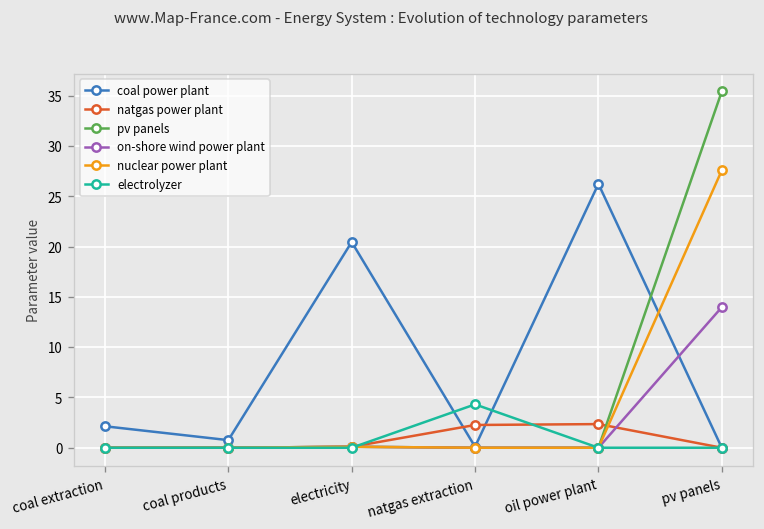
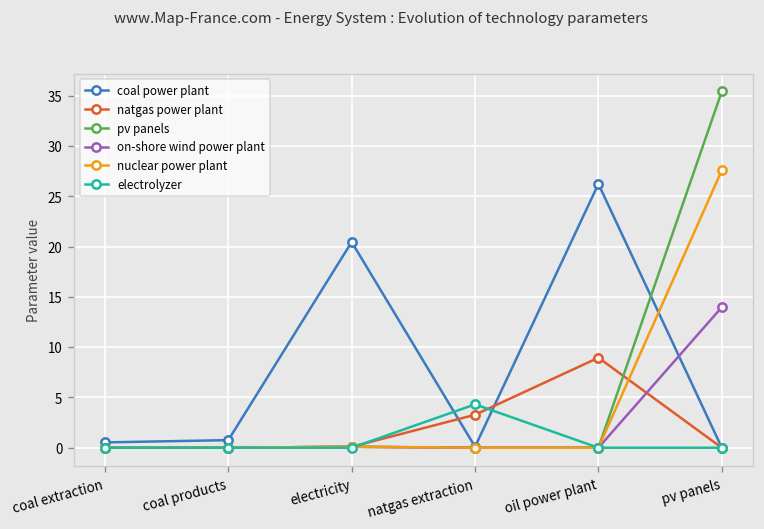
coal power plant, coal extraction: 2 -> 1
natgas power plant, natgas extraction: 2 -> 3
natgas power plant, oil power plant: 2 -> 9
